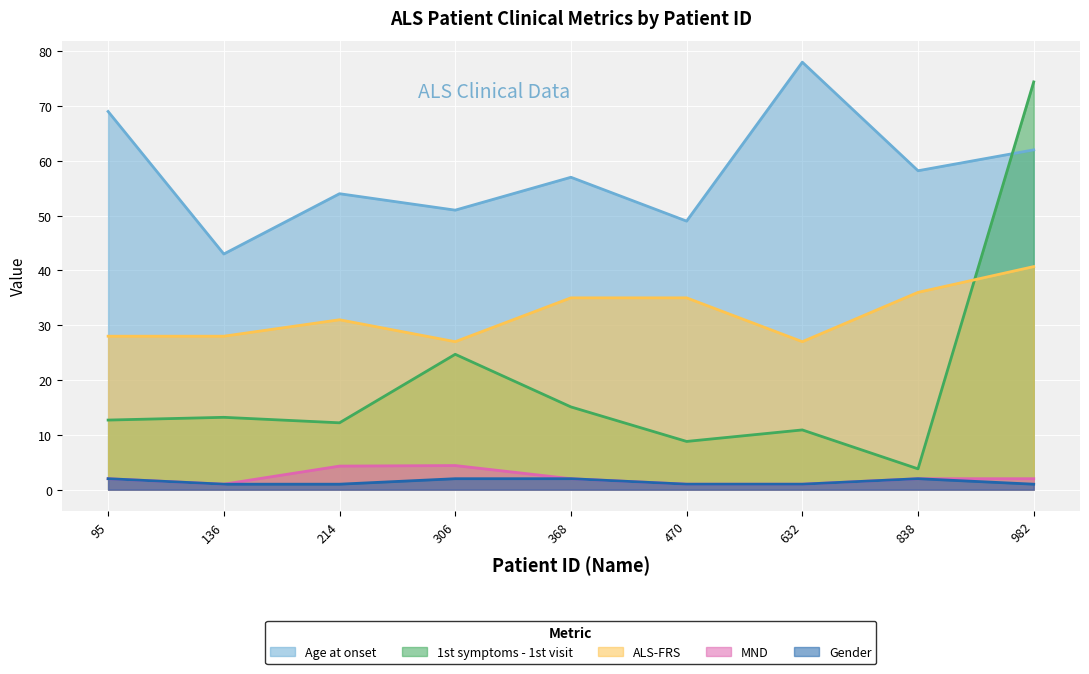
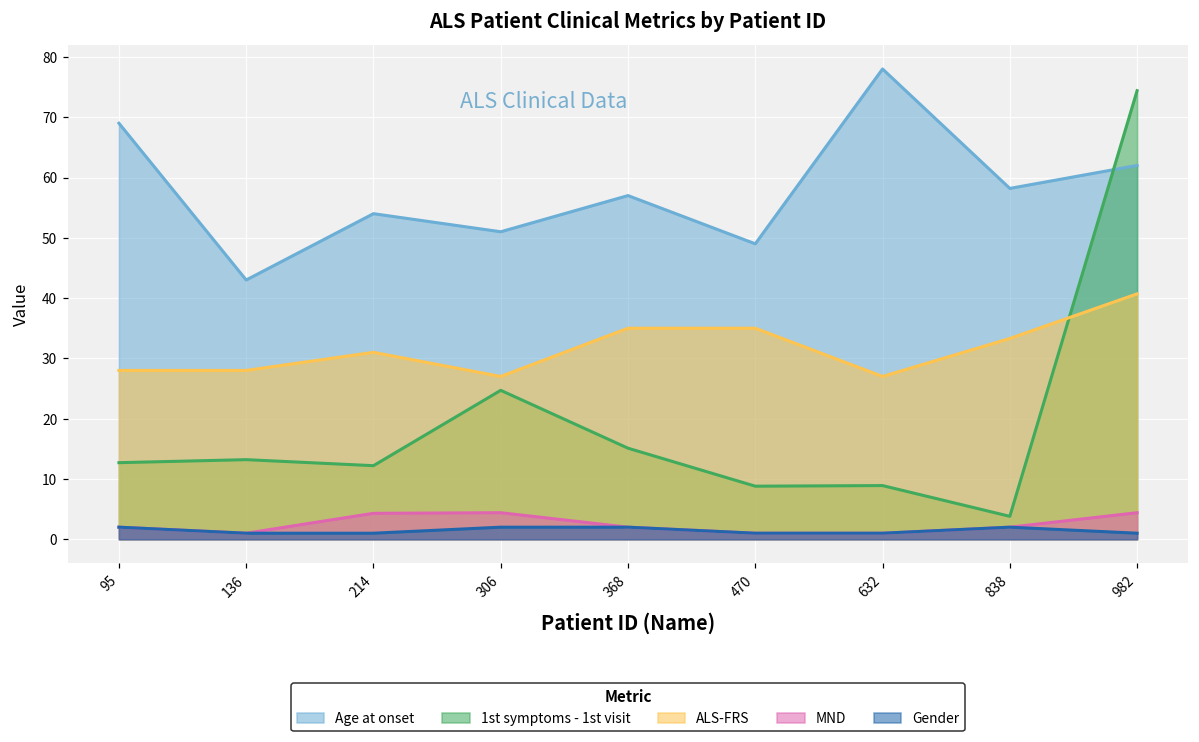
1st symptoms - 1st visit, 632: 11 -> 9
ALS-FRS, 838: 36 -> 33
MND, 982: 2 -> 4
